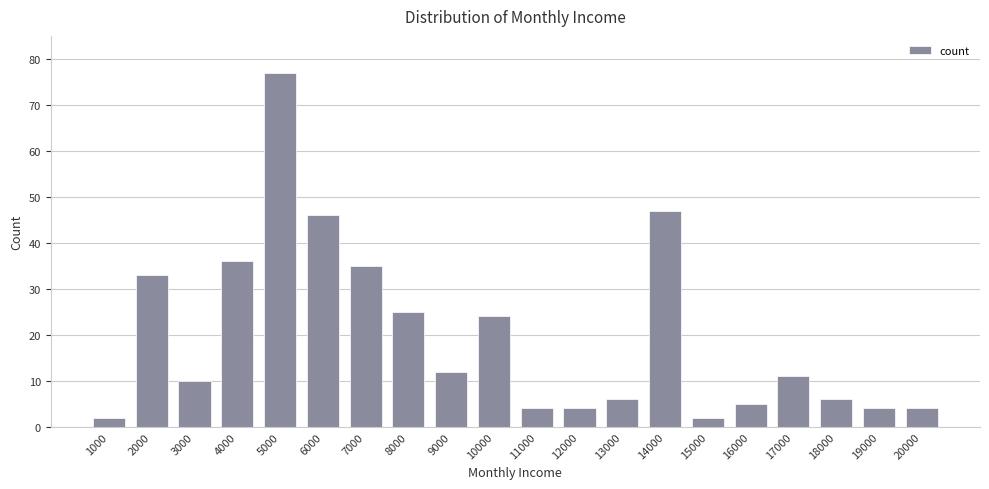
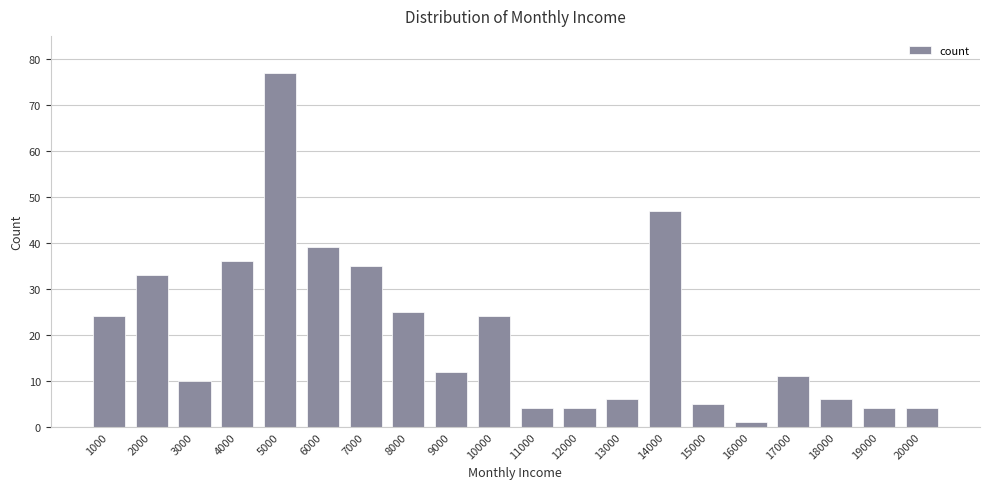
1000: 2 -> 24
6000: 46 -> 39
15000: 2 -> 5
16000: 5 -> 1
